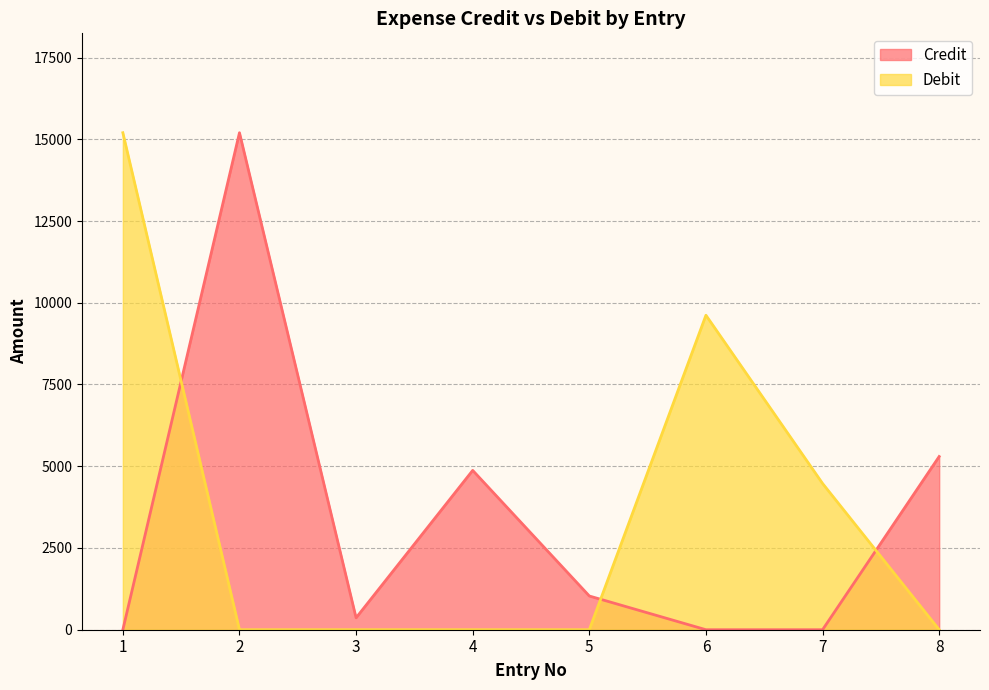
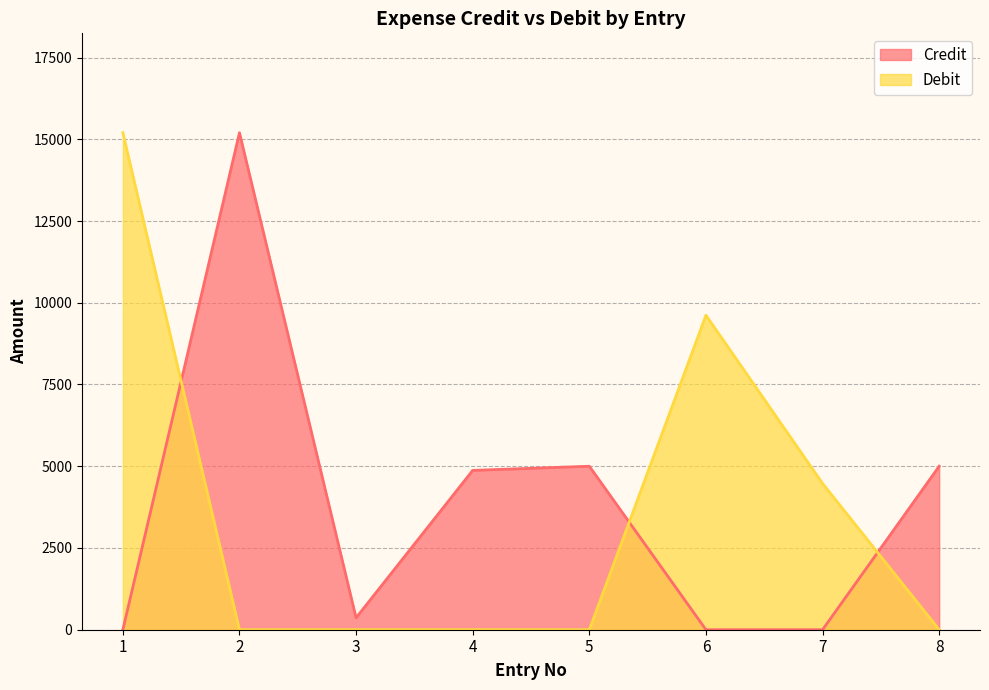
Credit, 5: 1000 -> 5000
Credit, 8: 5300 -> 5000
